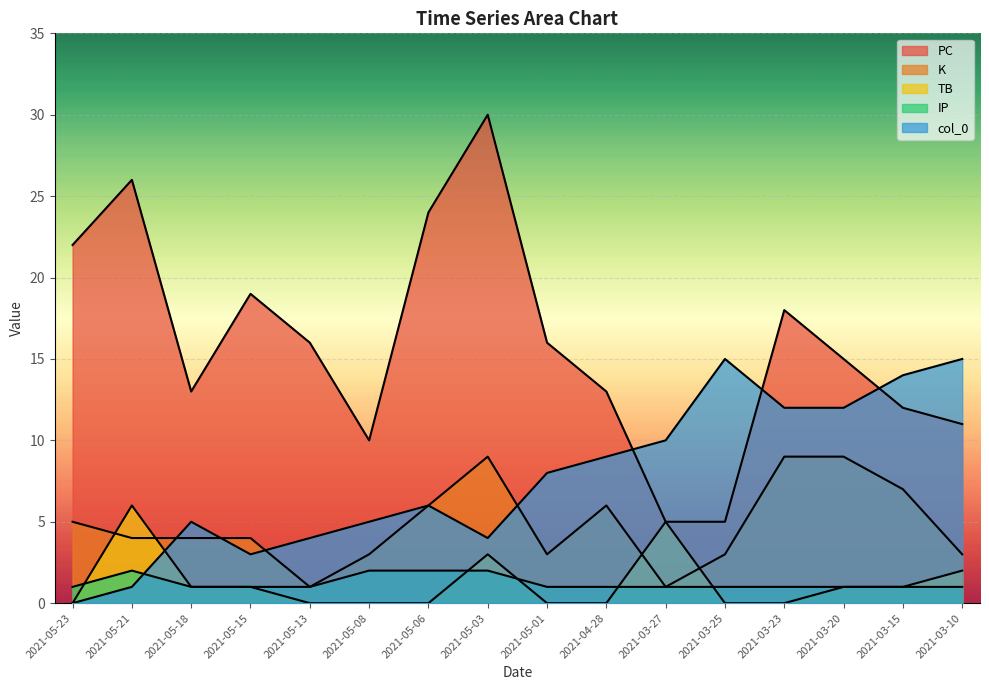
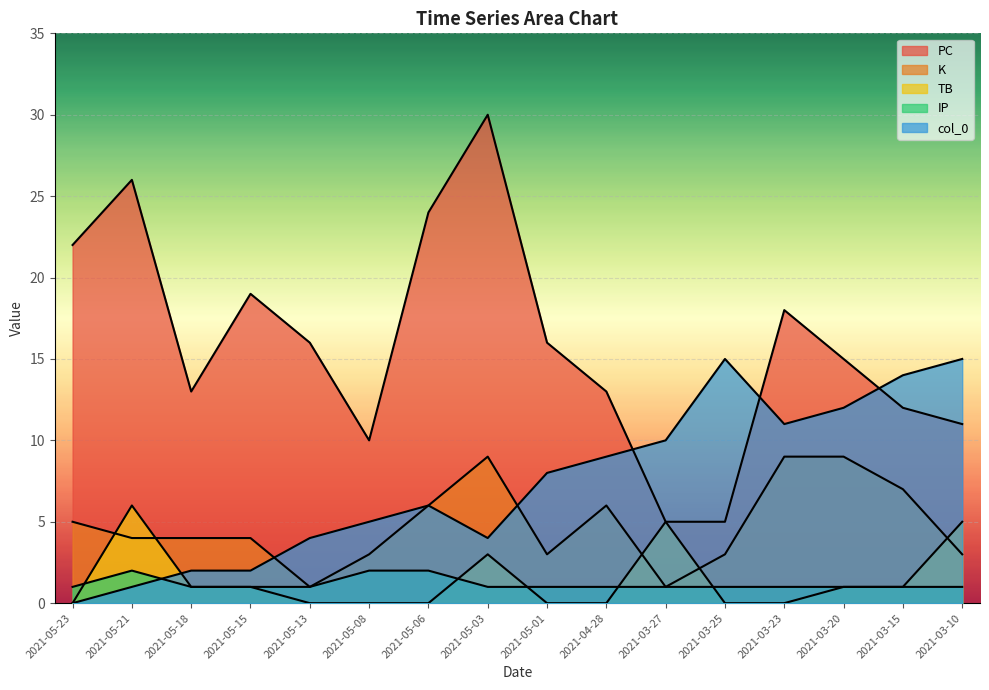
col_0, 2021-05-18: 5 -> 2
col_0, 2021-05-15: 3 -> 2
IP, 2021-05-03: 2 -> 1
col_0, 2021-03-23: 12 -> 11
TB, 2021-03-10: 2 -> 5
